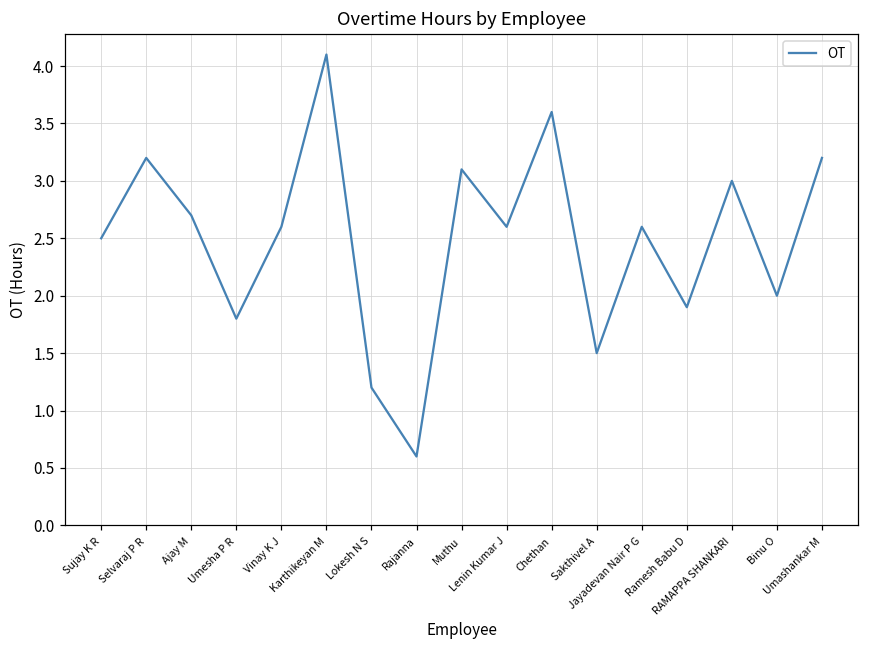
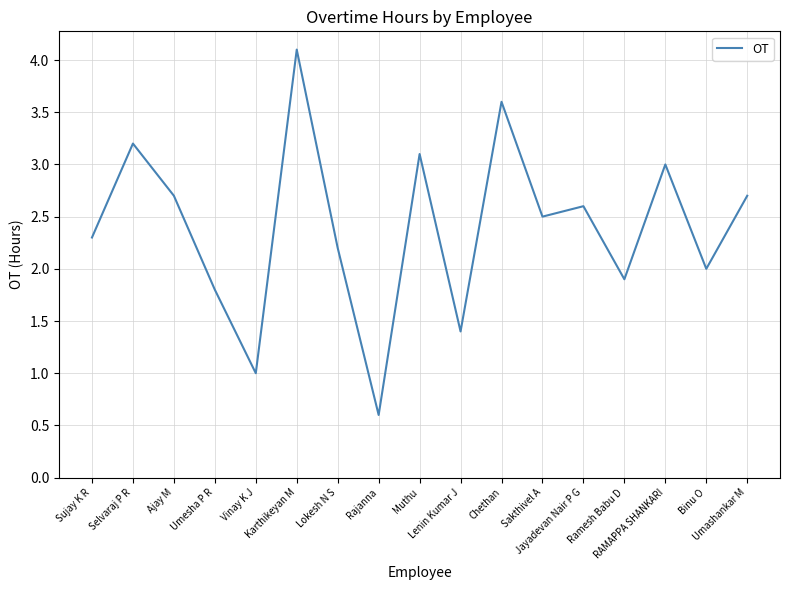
Sujay K R: 2.5 -> 2.3
Vinay K J: 2.6 -> 1.0
Lokesh N S: 1.2 -> 2.2
Lenin Kumar J: 2.6 -> 1.4
Sakthivel A: 1.5 -> 2.5
Umashankar M: 3.2 -> 2.7
